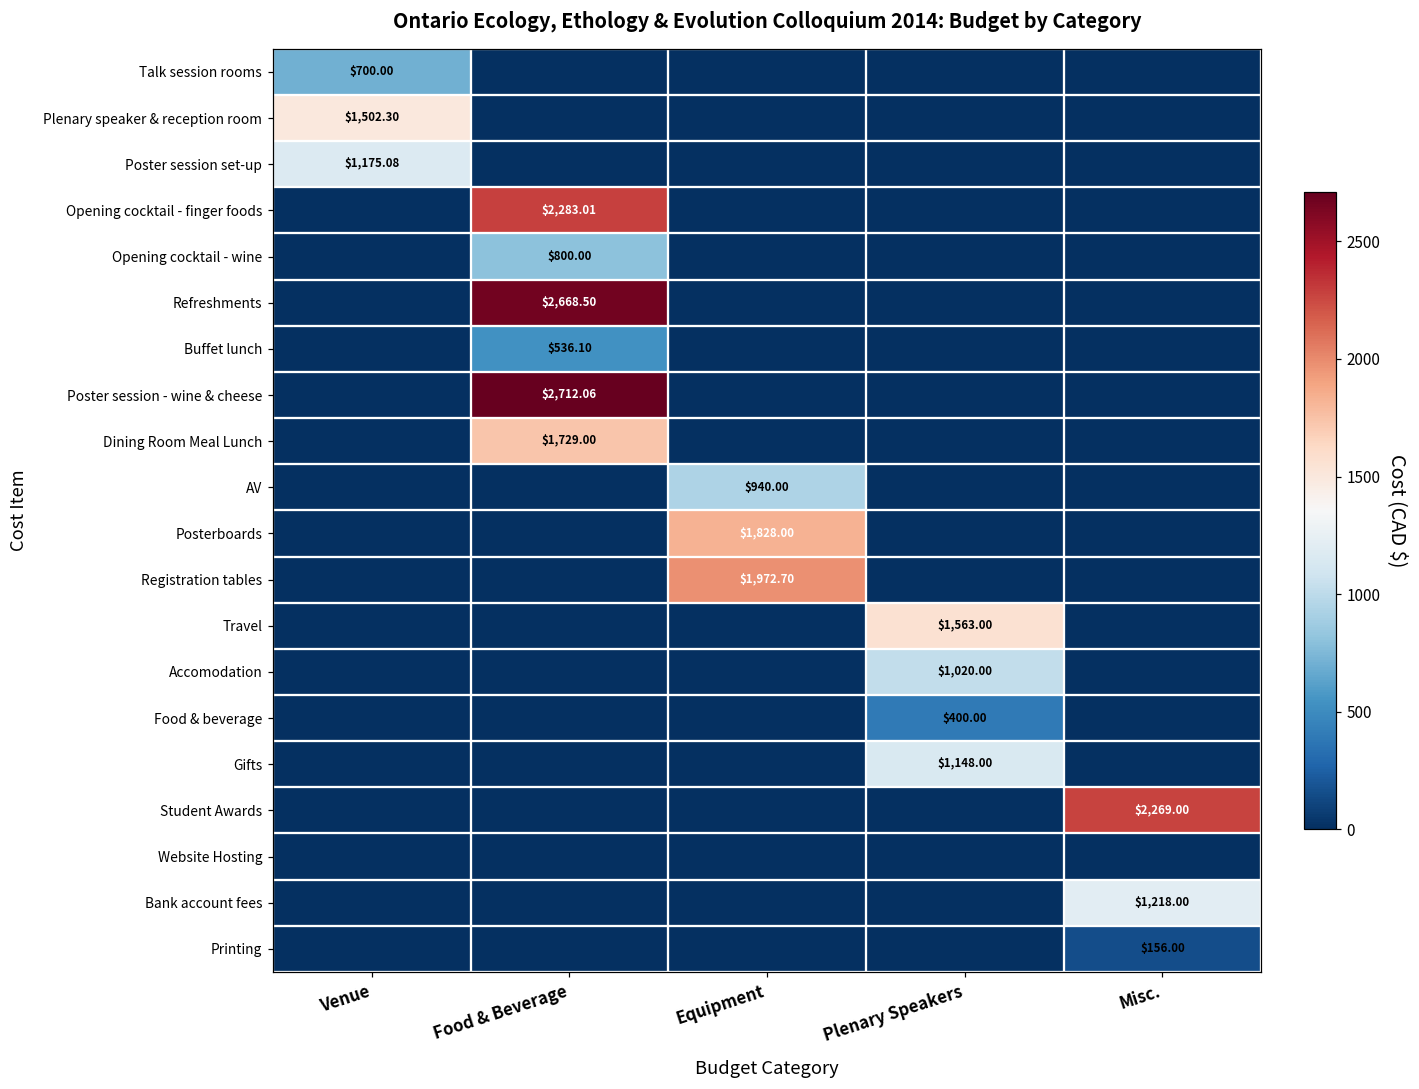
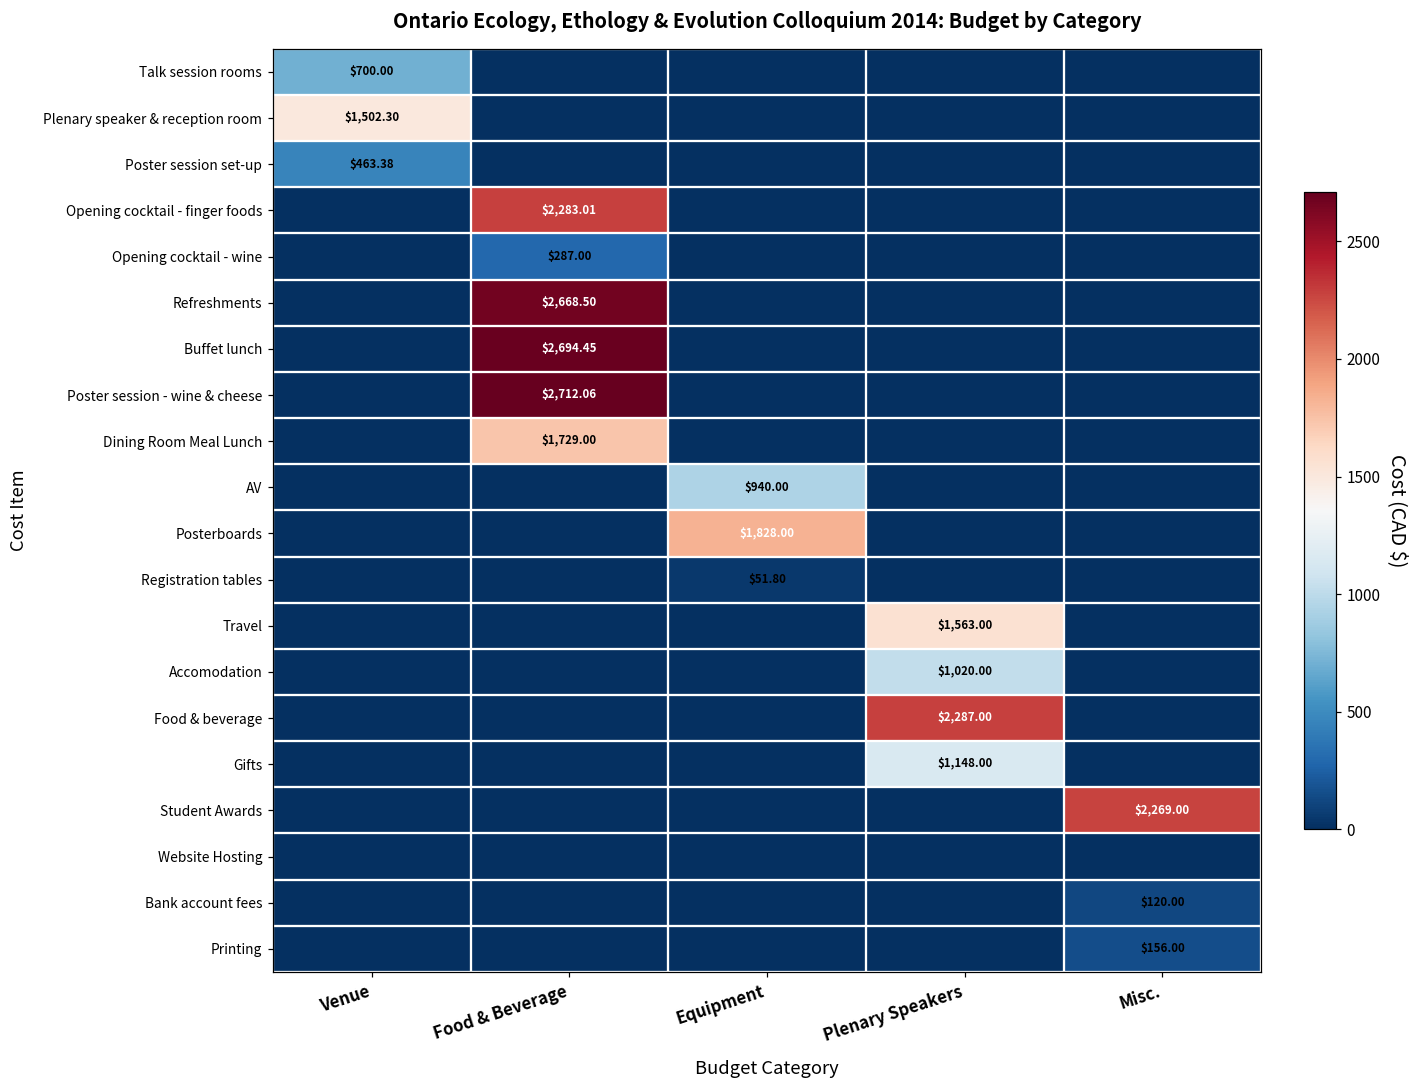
Poster session set-up, Venue: $1,175.08 -> $463.38
Opening cocktail - wine, Food & Beverage: $800.00 -> $287.00
Buffet lunch, Food & Beverage: $536.10 -> $2,694.45
Registration tables, Equipment: $1,972.70 -> $51.80
Food & beverage, Plenary Speakers: $400.00 -> $2,287.00
Bank account fees, Misc.: $1,218.00 -> $120.00
